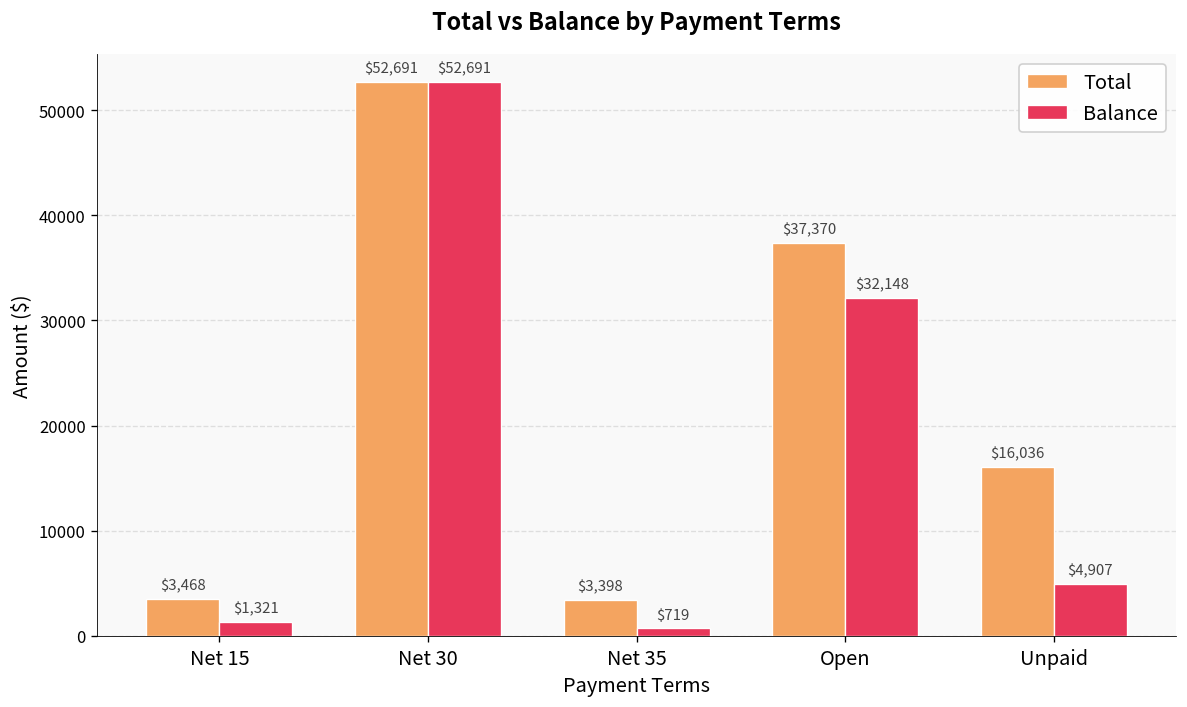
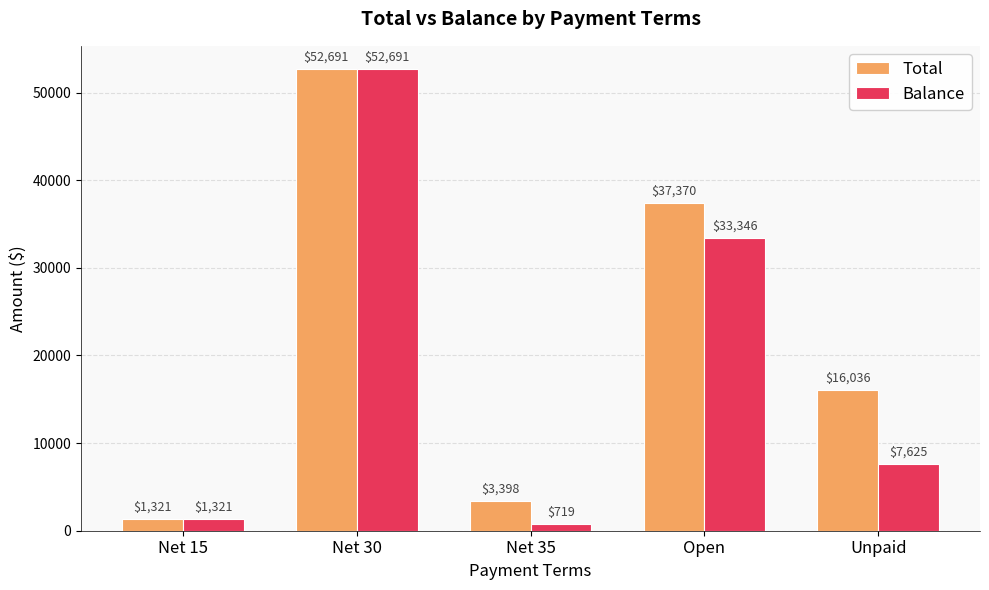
Total, Net 15: $3,468 -> $1,321
Balance, Open: $32,148 -> $33,346
Balance, Unpaid: $4,907 -> $7,625
